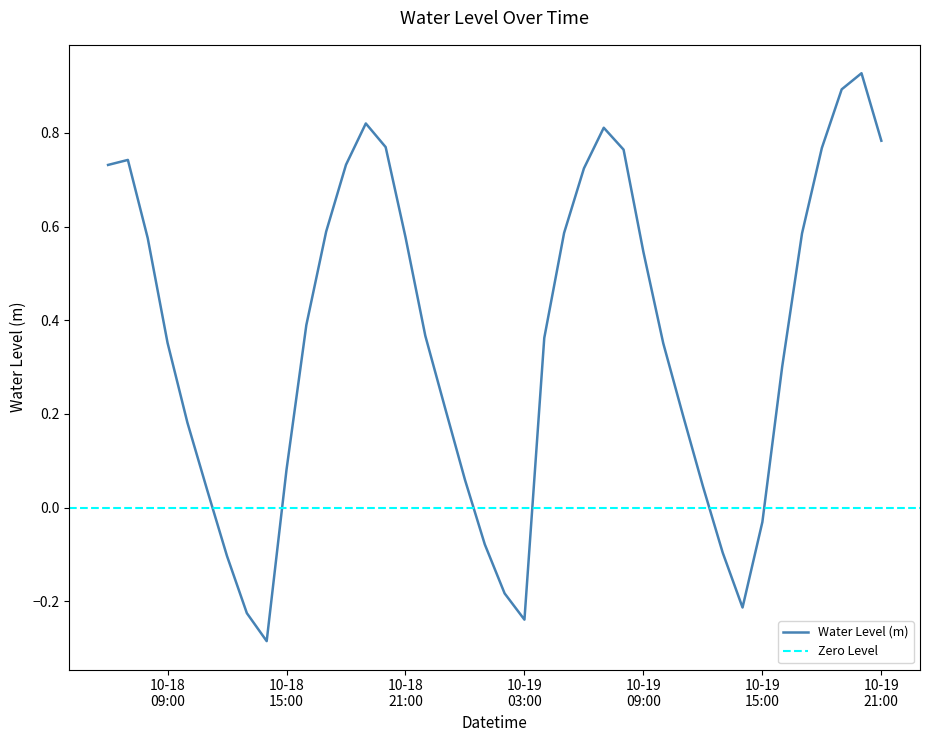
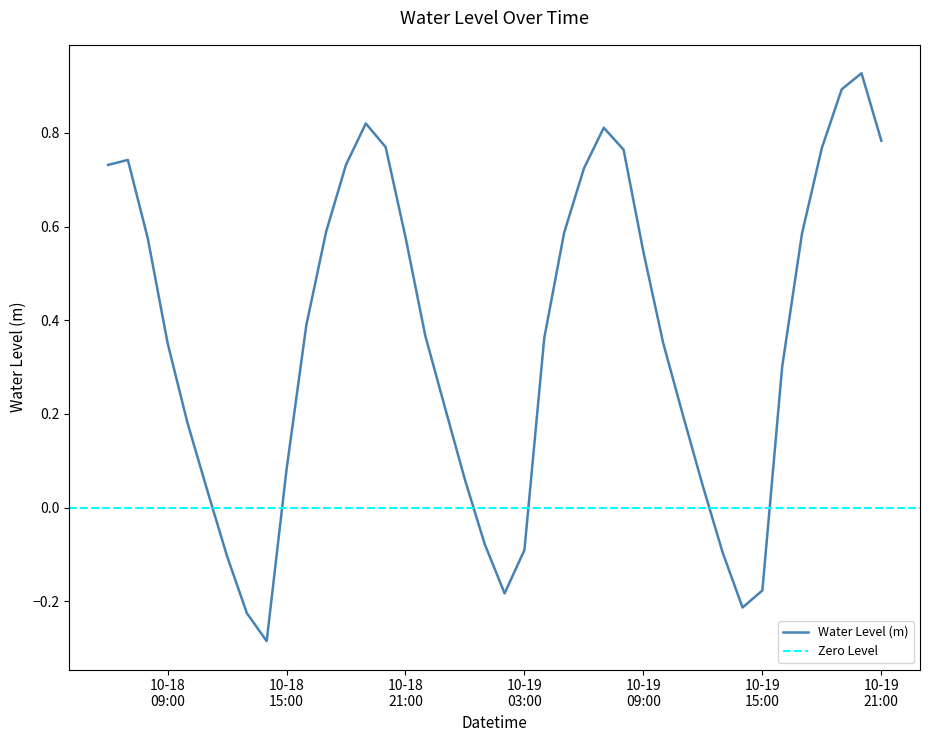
10-19 03:00: -0.24 -> -0.09
10-19 15:00: -0.03 -> -0.18
